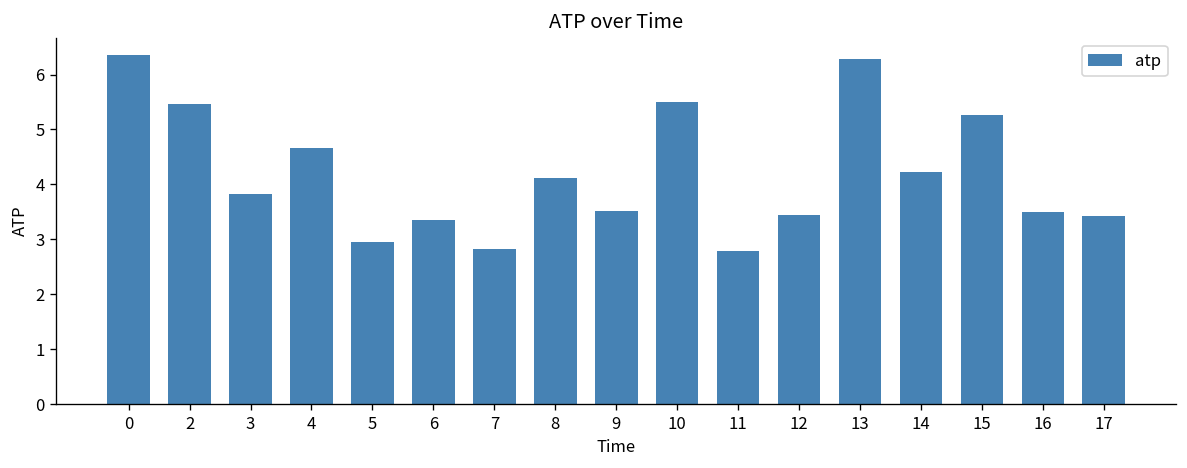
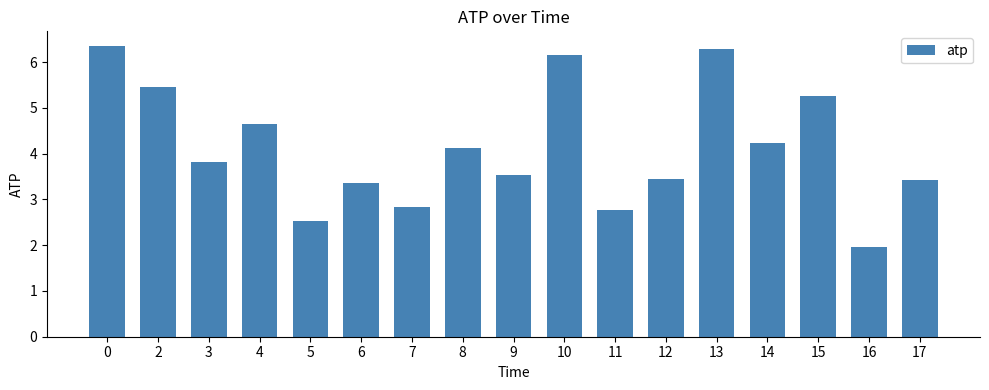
5: 3.0 -> 2.5
10: 5.5 -> 6.2
16: 3.5 -> 2.0
